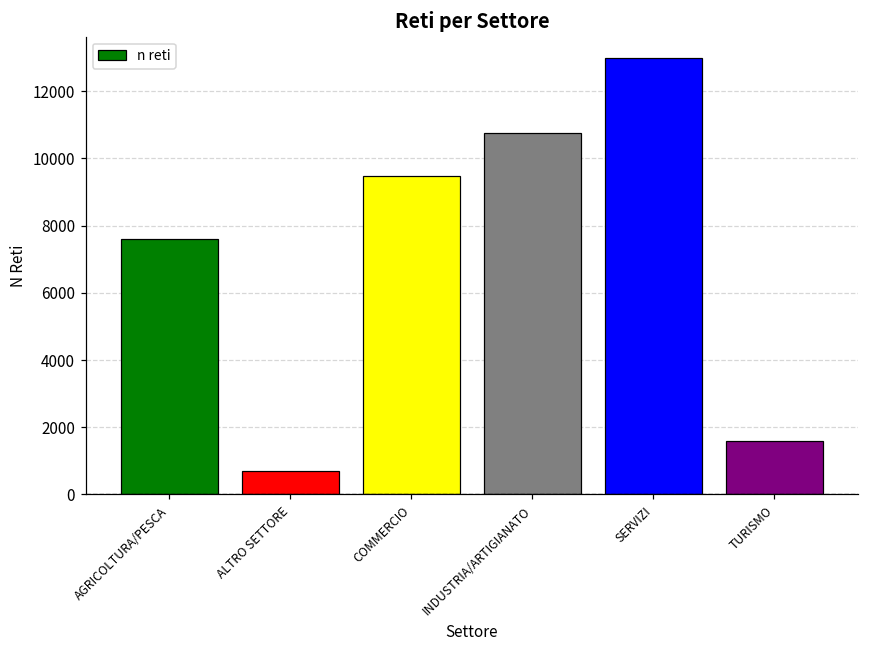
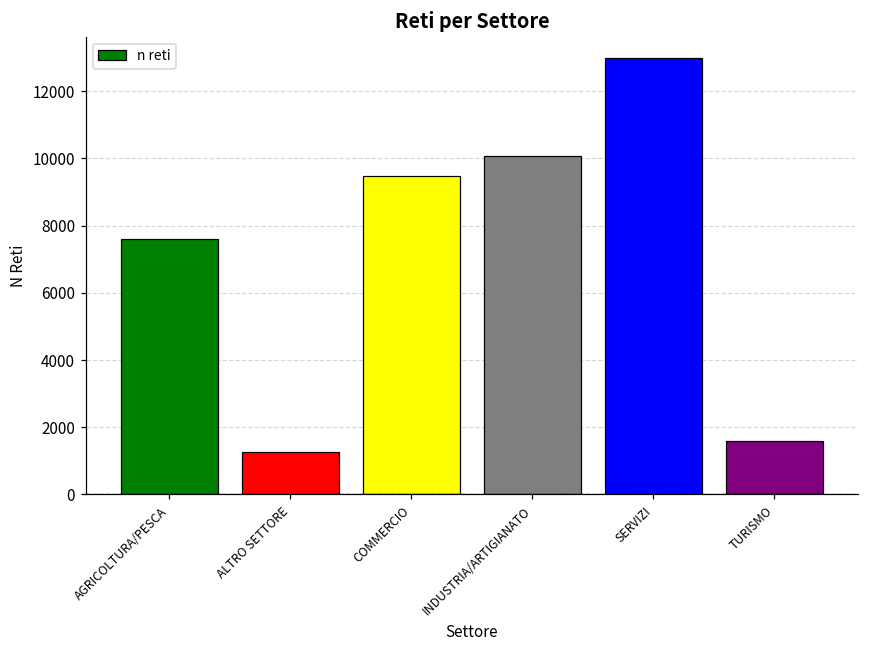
ALTRO SETTORE: 700 -> 1300
INDUSTRIA/ARTIGIANATO: 10800 -> 10100
